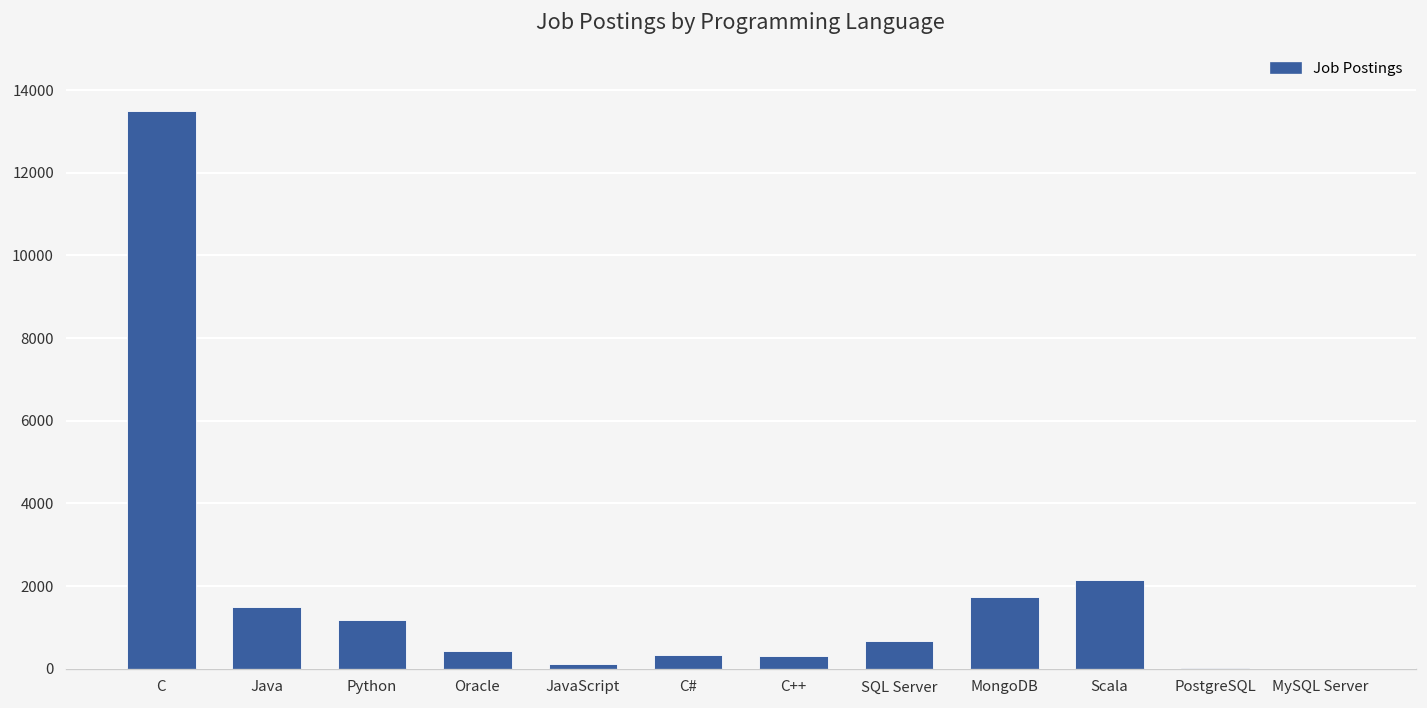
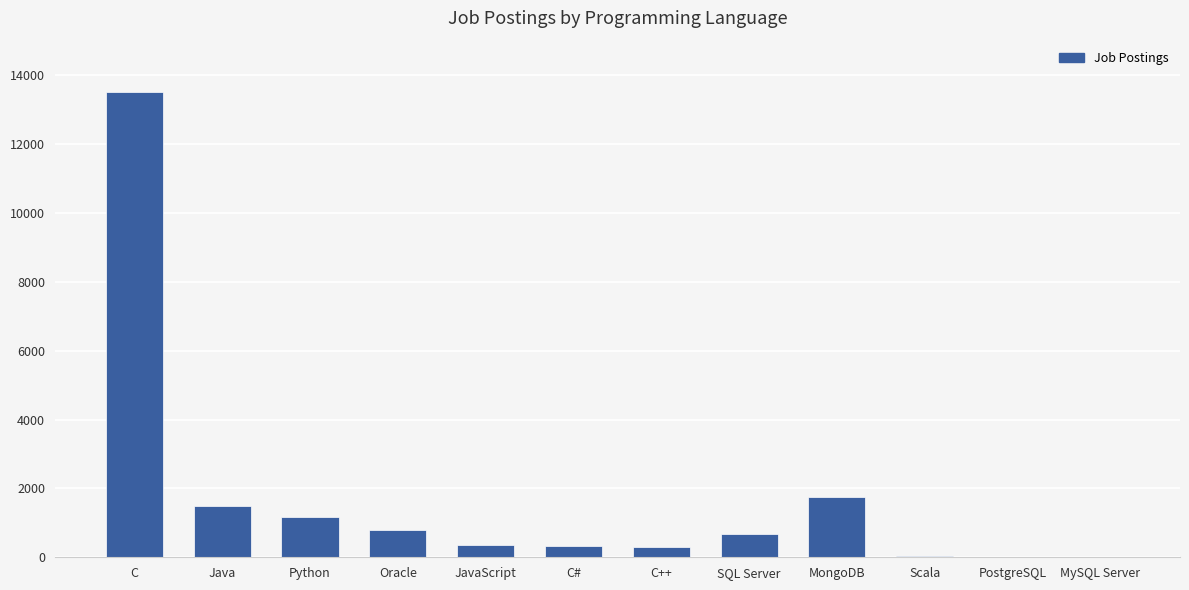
Oracle: 400 -> 800
JavaScript: 100 -> 400
Scala: 2200 -> 0
